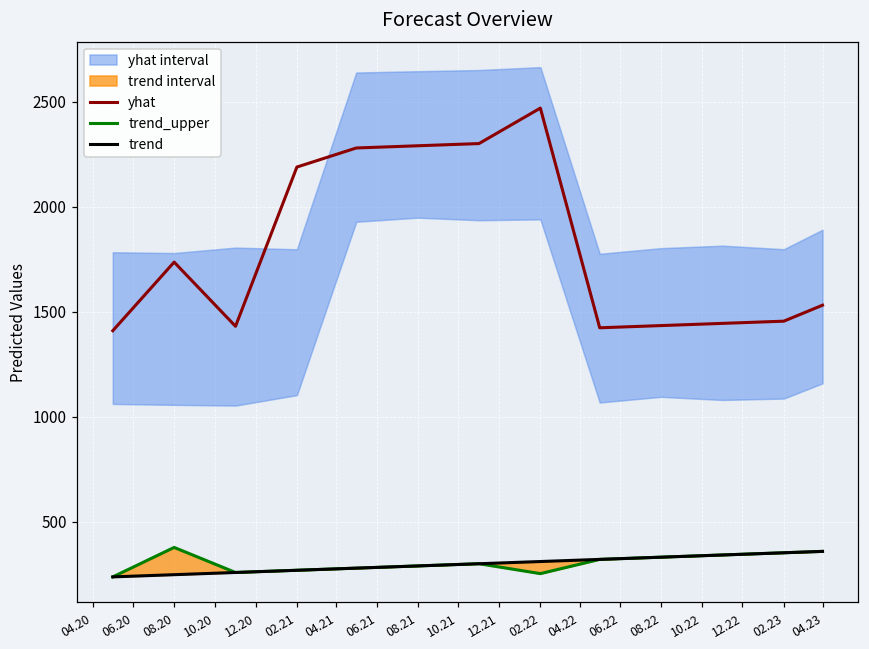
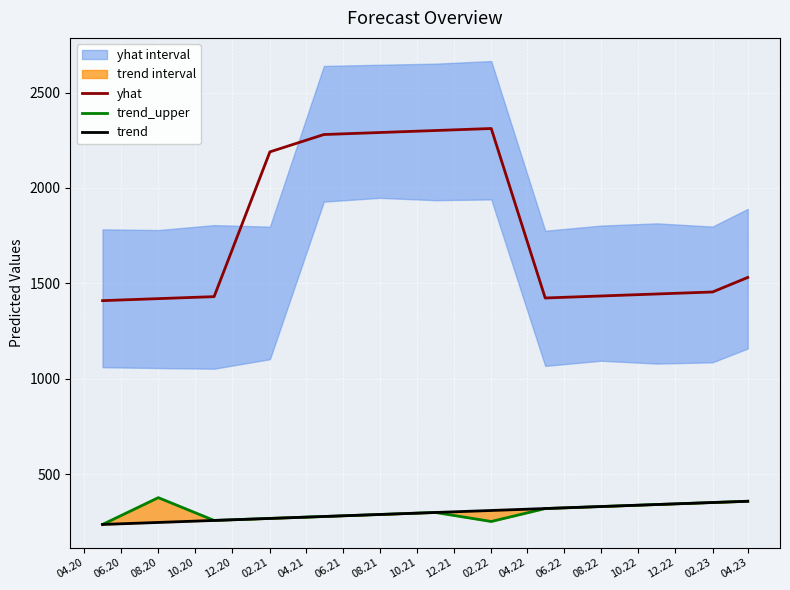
yhat, 08.20: 1740 -> 1420
yhat, 02.22: 2470 -> 2310
